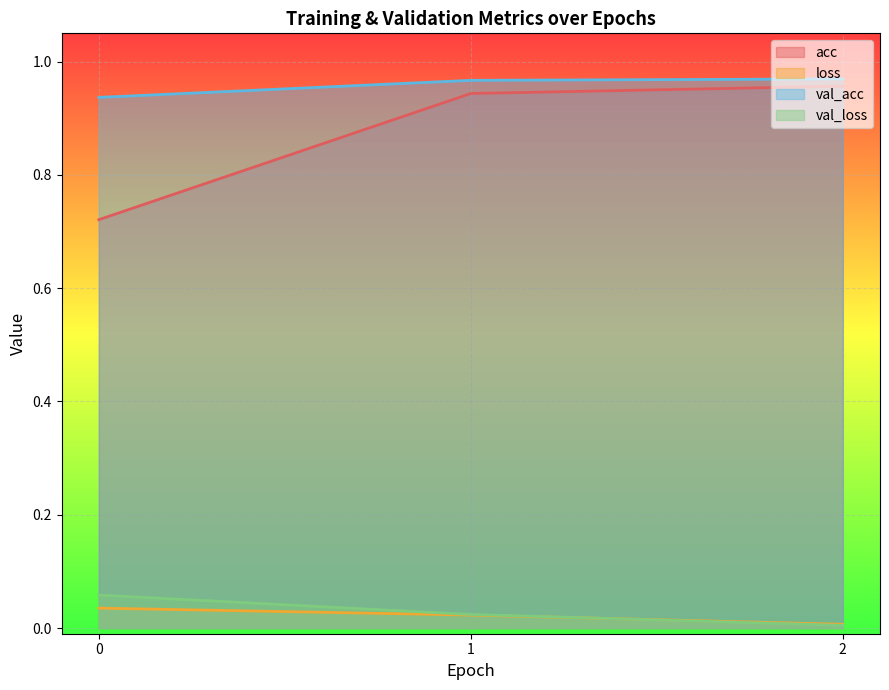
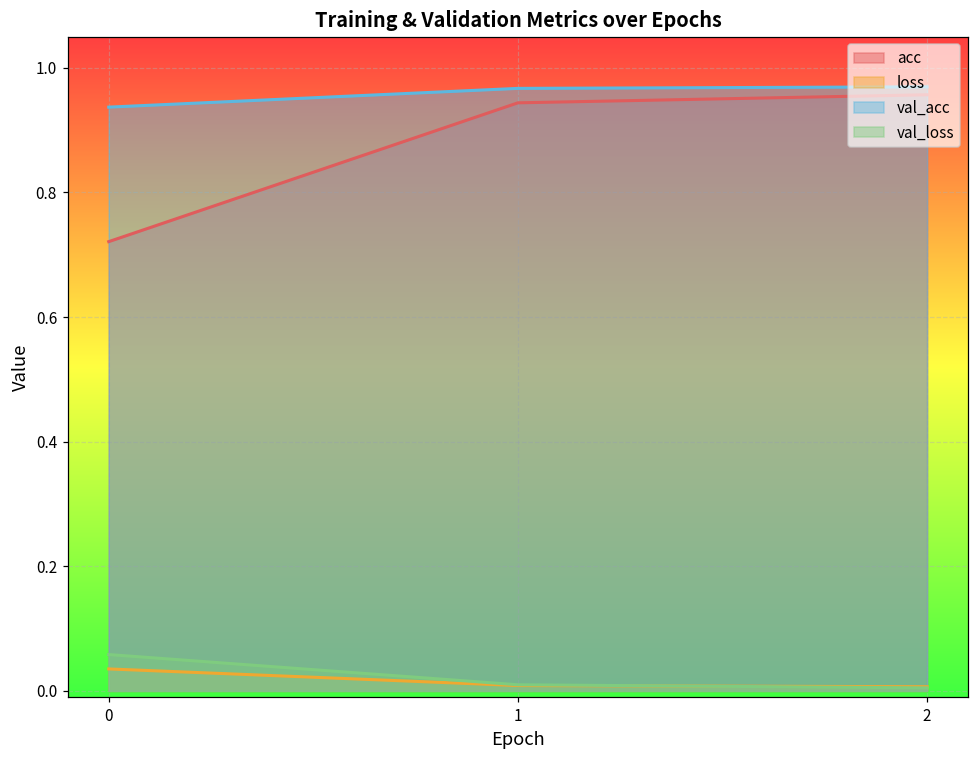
loss, 1: 0.02 -> 0.01
val_loss, 1: 0.02 -> 0.01
